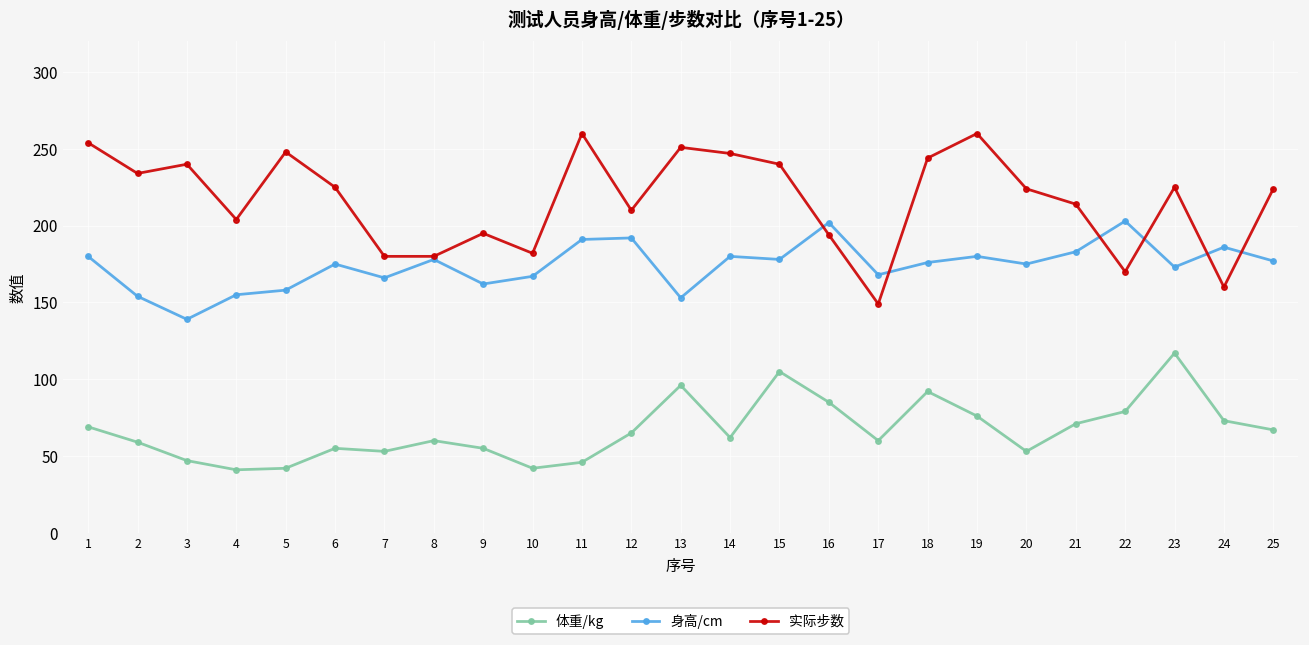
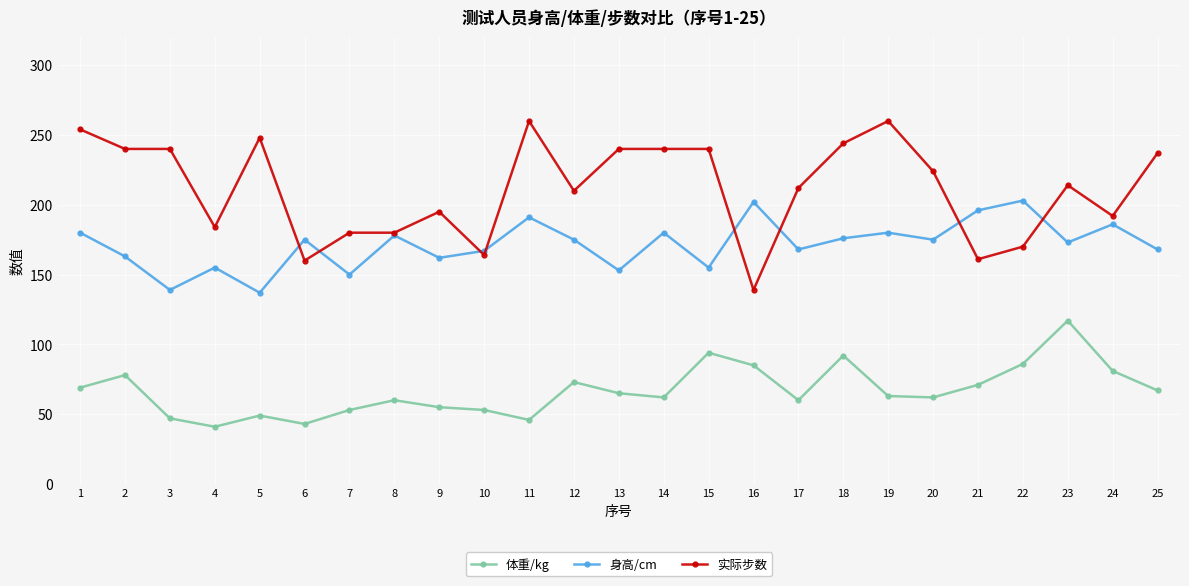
体重/kg, 2: 59 -> 78
身高/cm, 2: 154 -> 163
实际步数, 2: 234 -> 240
实际步数, 4: 204 -> 184
体重/kg, 5: 42 -> 49
身高/cm, 5: 158 -> 137
体重/kg, 6: 55 -> 43
实际步数, 6: 225 -> 160
身高/cm, 7: 166 -> 150
体重/kg, 10: 42 -> 53
实际步数, 10: 182 -> 164
体重/kg, 12: 65 -> 73
身高/cm, 12: 192 -> 175
体重/kg, 13: 96 -> 65
实际步数, 13: 251 -> 240
实际步数, 14: 247 -> 240
体重/kg, 15: 105 -> 94
身高/cm, 15: 178 -> 155
实际步数, 16: 194 -> 139
实际步数, 17: 149 -> 212
体重/kg, 19: 76 -> 63
体重/kg, 20: 53 -> 62
身高/cm, 21: 183 -> 196
实际步数, 21: 214 -> 161
体重/kg, 22: 79 -> 86
实际步数, 23: 225 -> 214
体重/kg, 24: 73 -> 81
实际步数, 24: 160 -> 192
身高/cm, 25: 177 -> 168
实际步数, 25: 224 -> 237
